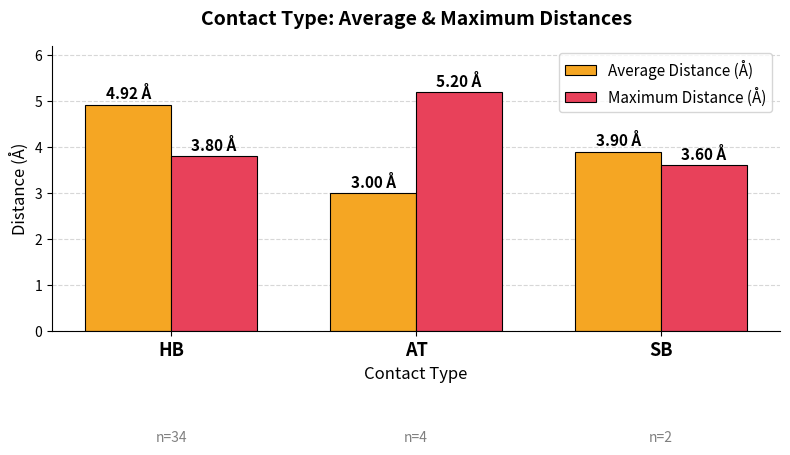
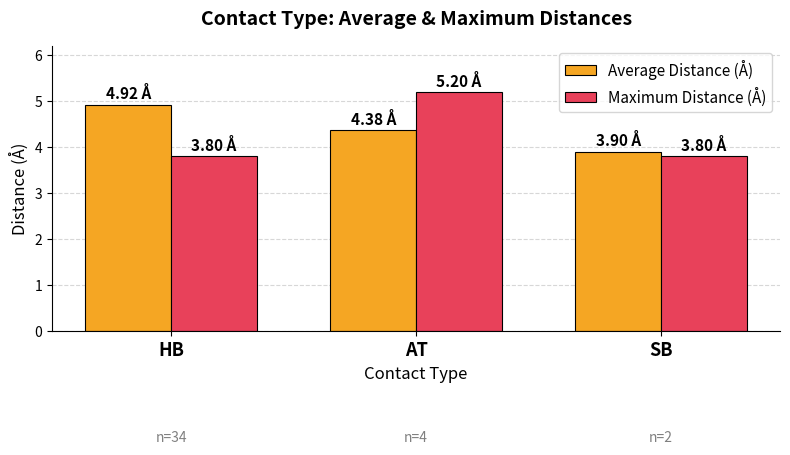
Average Distance (Å), AT: 3.00 -> 4.38
Maximum Distance (Å), SB: 3.60 -> 3.80
